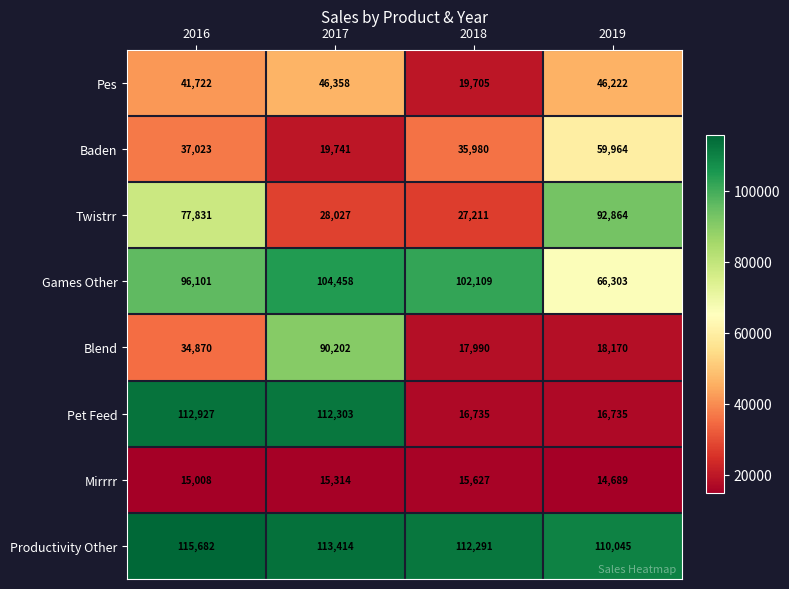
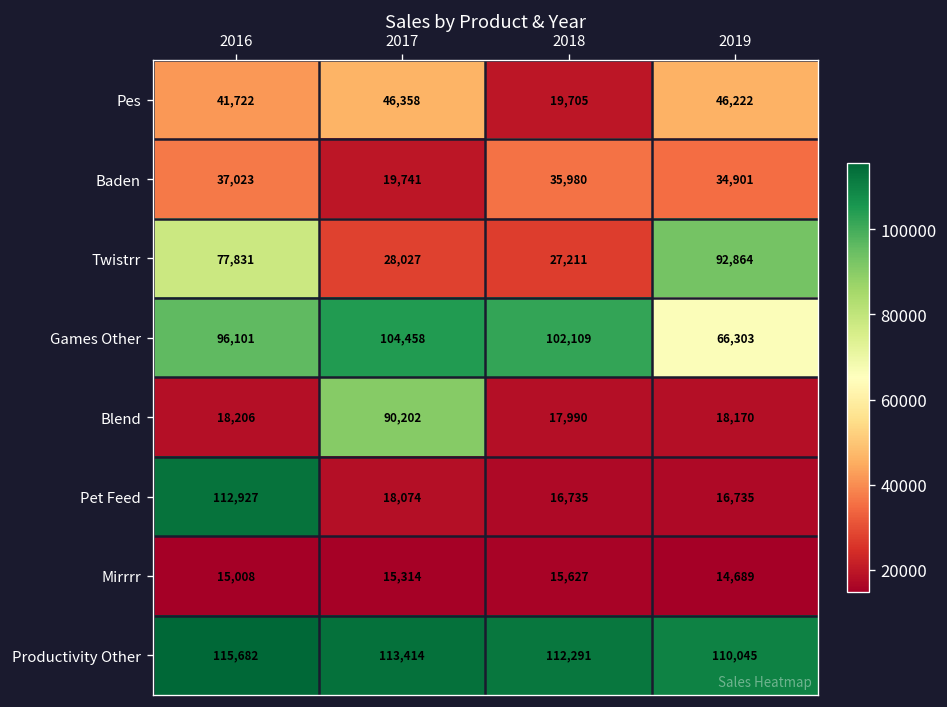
Baden, 2019: 59,964 -> 34,901
Blend, 2016: 34,870 -> 18,206
Pet Feed, 2017: 112,303 -> 18,074
